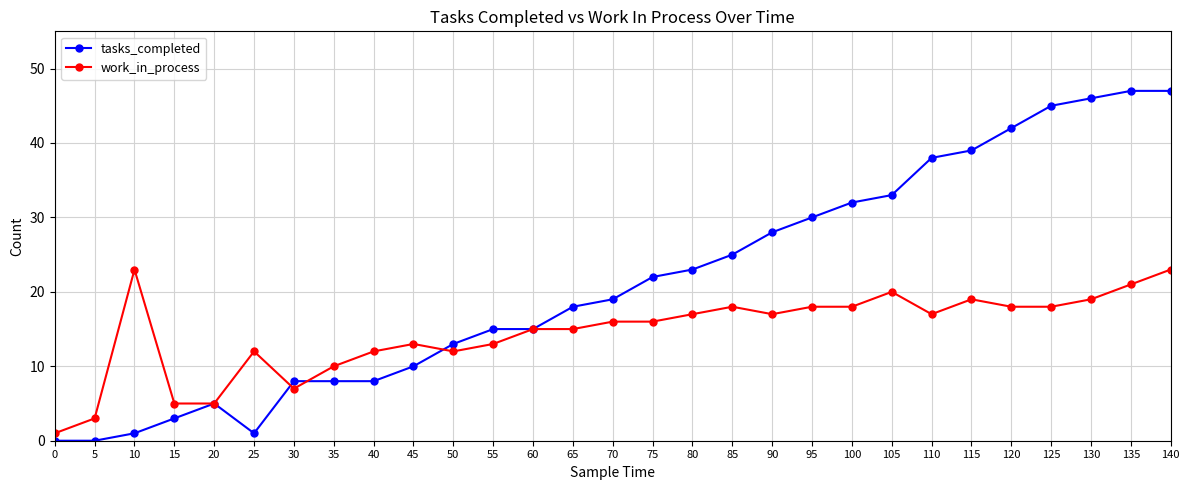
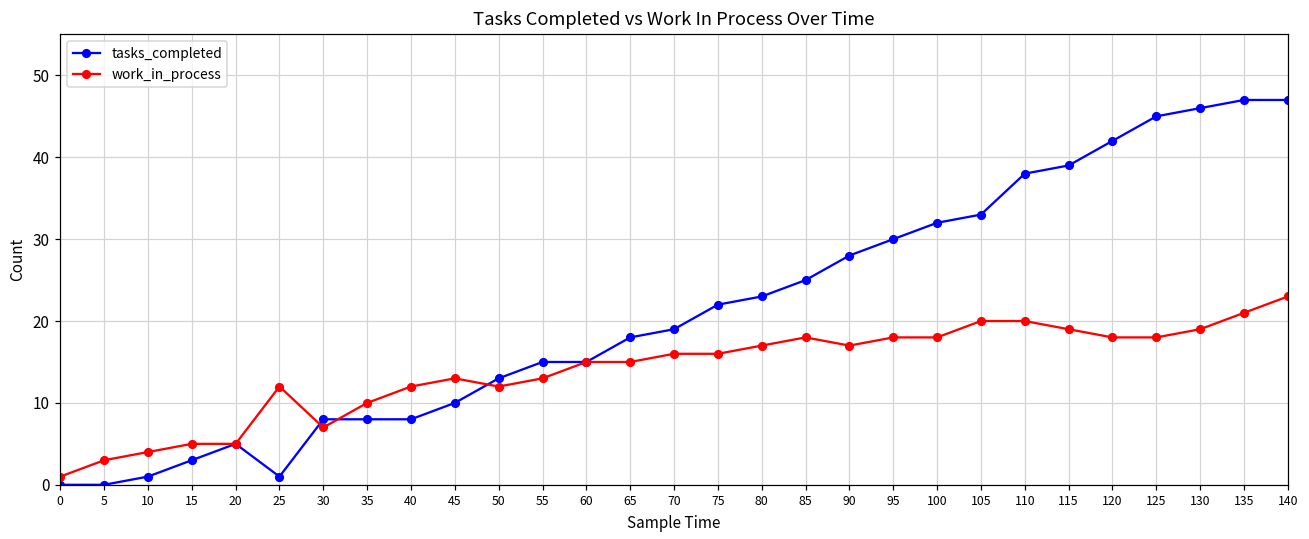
work_in_process, 10: 23 -> 4
work_in_process, 110: 17 -> 20
